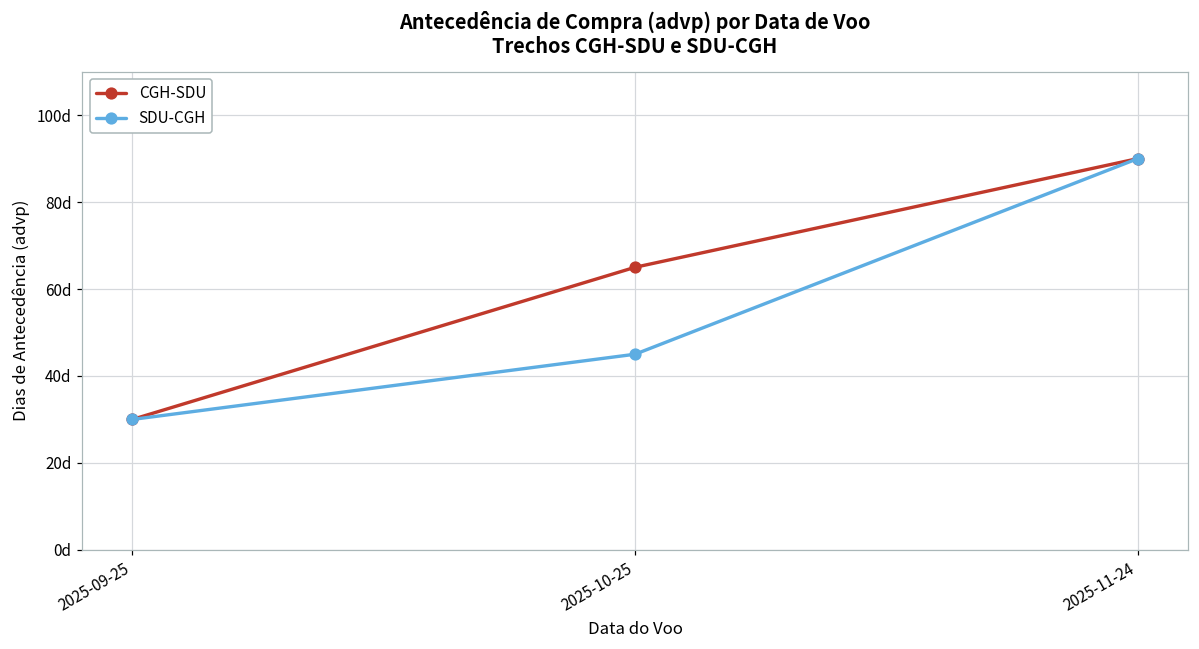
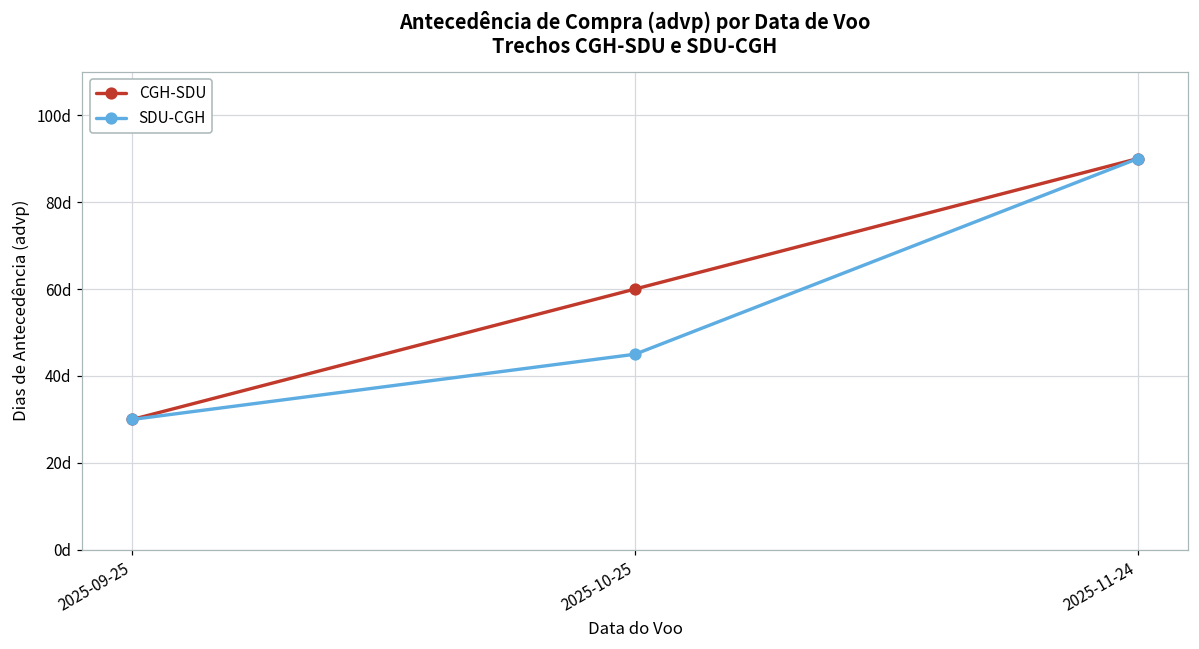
CGH-SDU, 2025-10-25: 65d -> 60d
